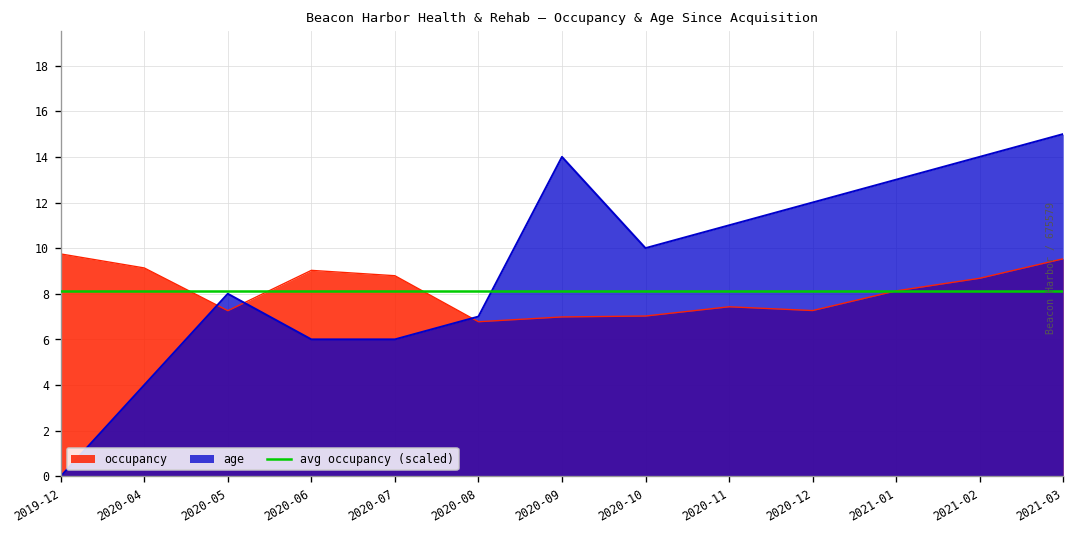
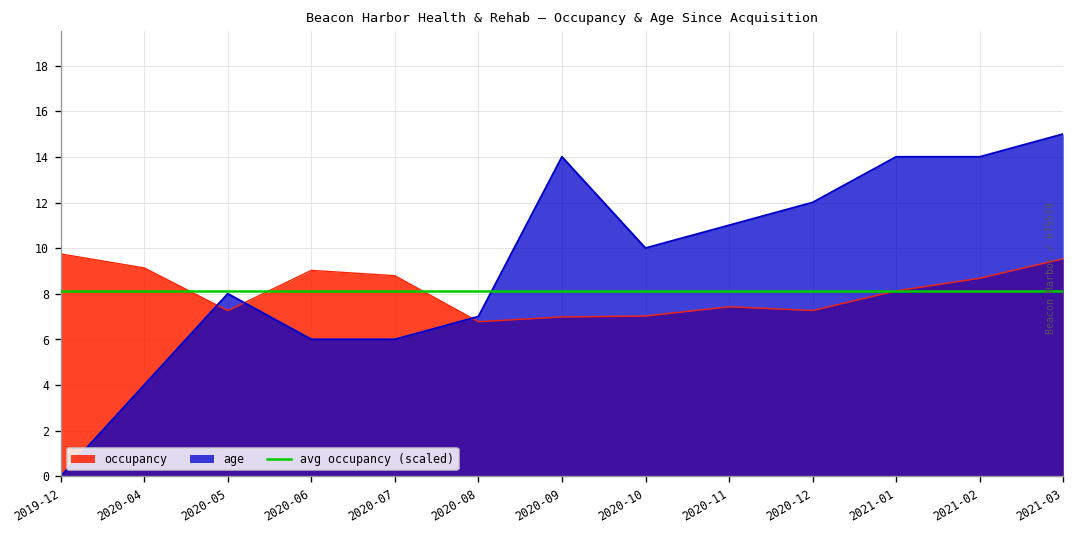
age, 2021-01: 13 -> 14
